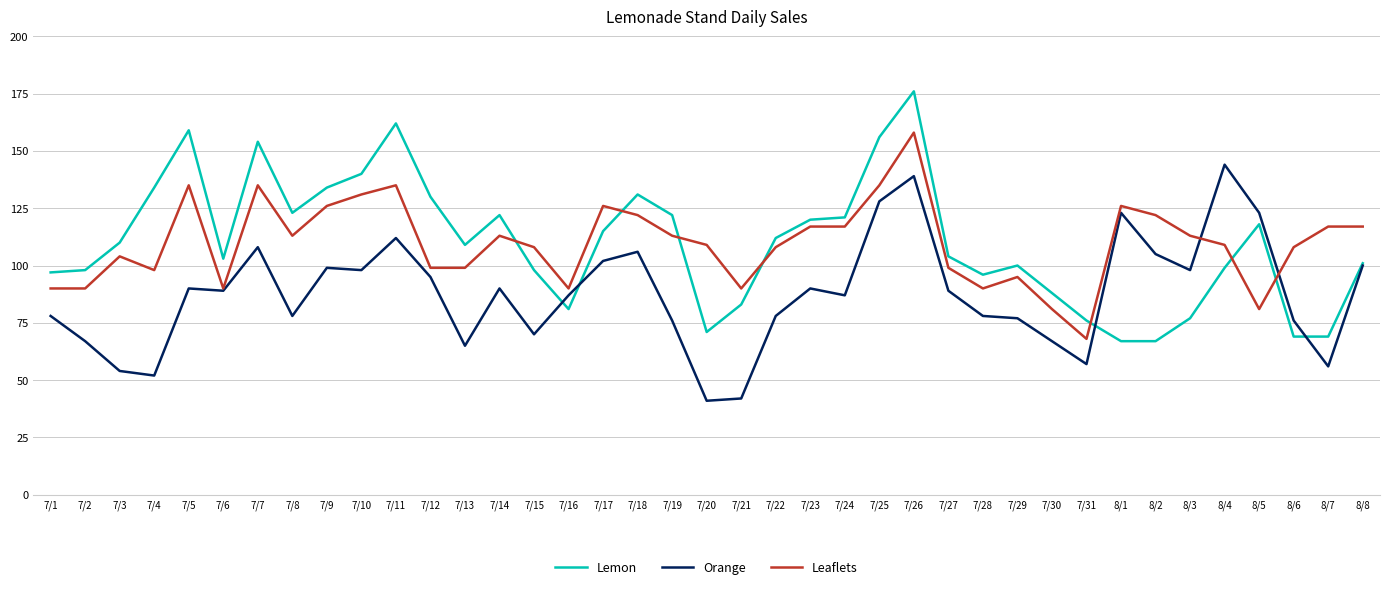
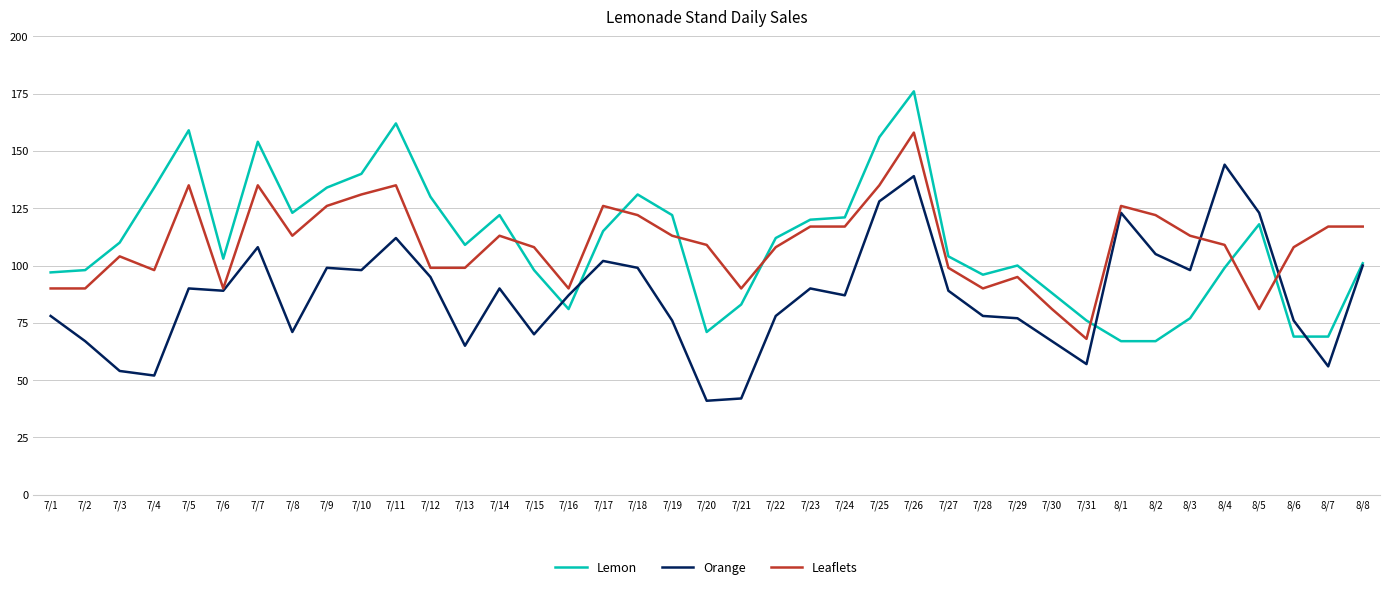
Orange, 7/8: 78 -> 71
Orange, 7/18: 106 -> 99
